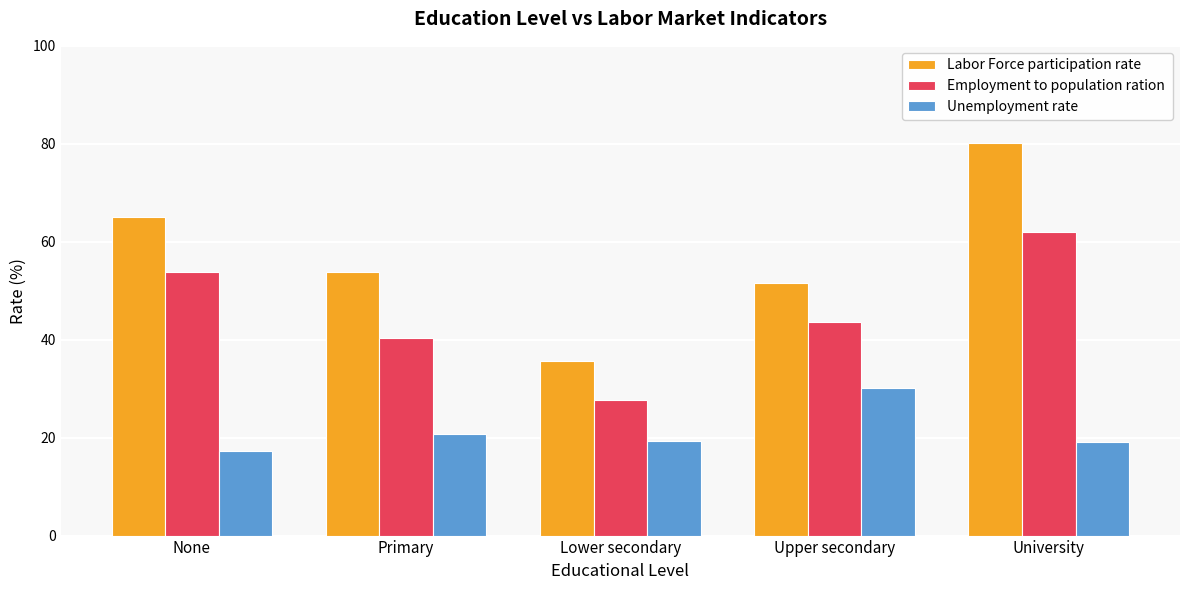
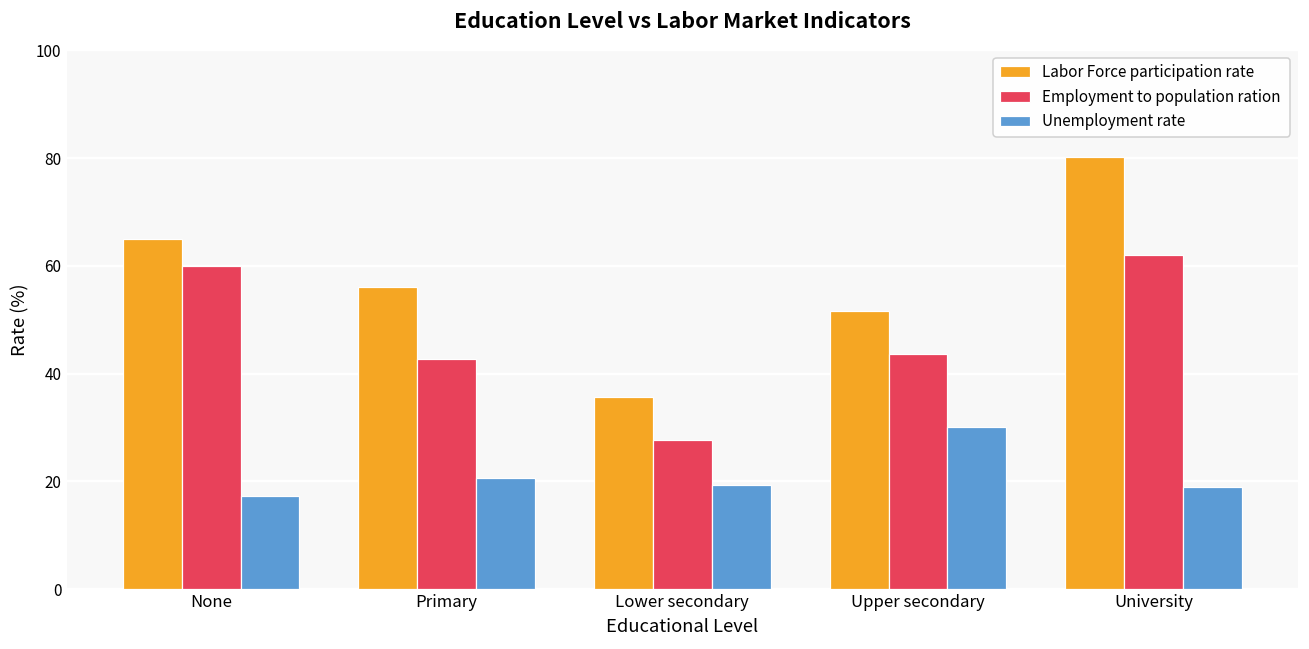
Employment to population ration, None: 54 -> 60
Labor Force participation rate, Primary: 54 -> 56
Employment to population ration, Primary: 40 -> 43
